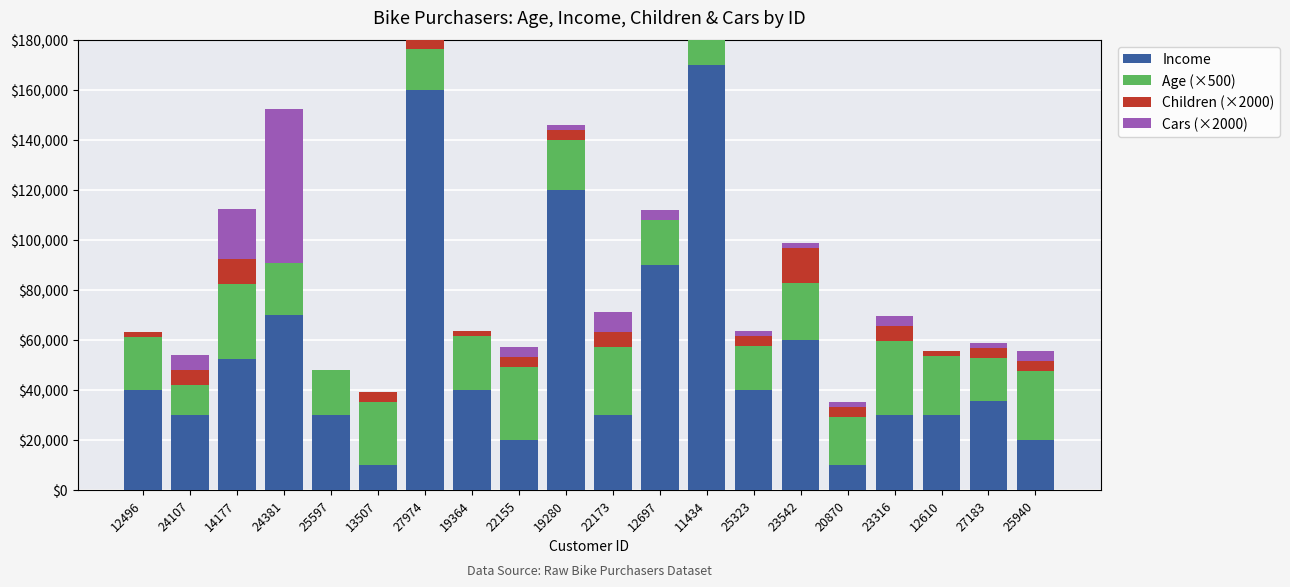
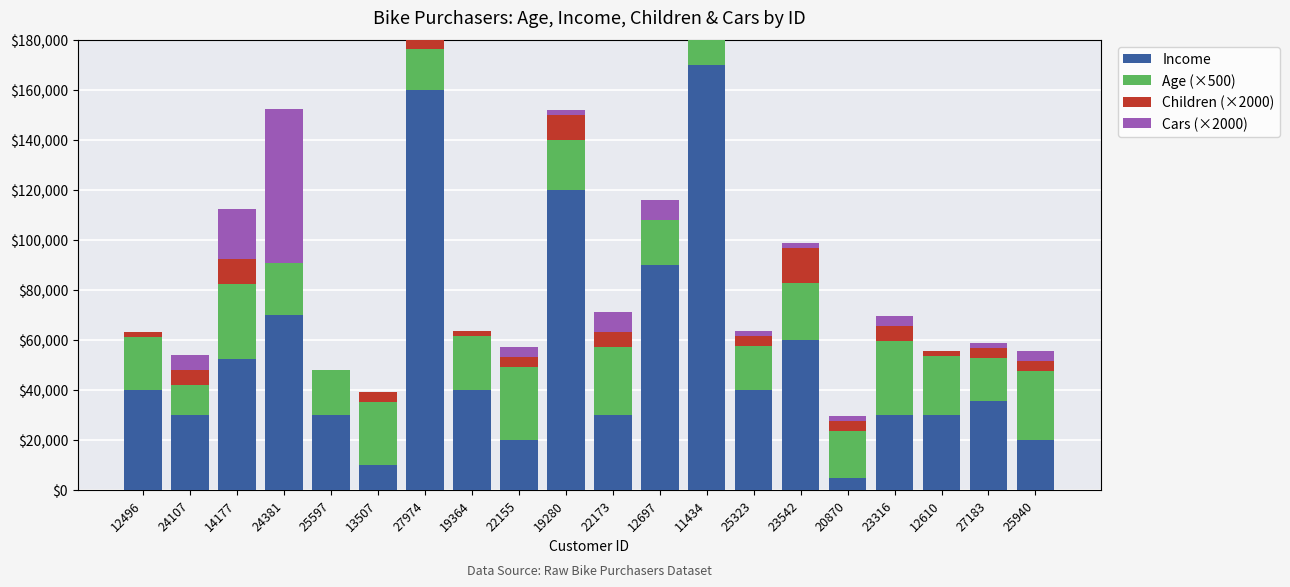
Children (×2000), 19280: $4,000 -> $10,000
Cars (×2000), 12697: $4,000 -> $8,000
Income, 20870: $10,000 -> $5,000
